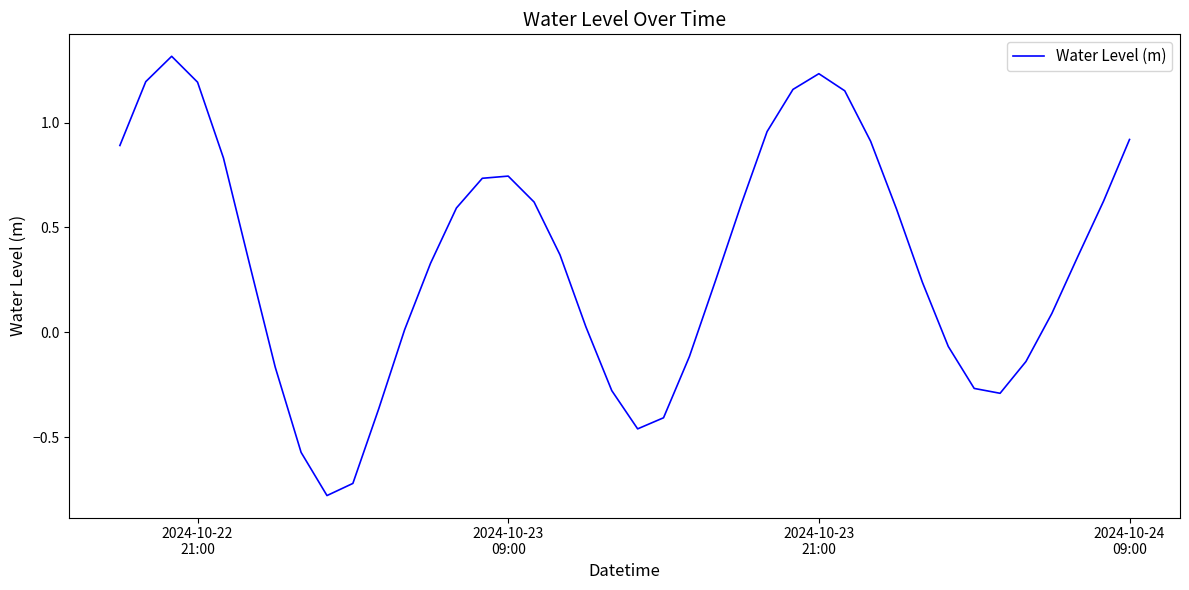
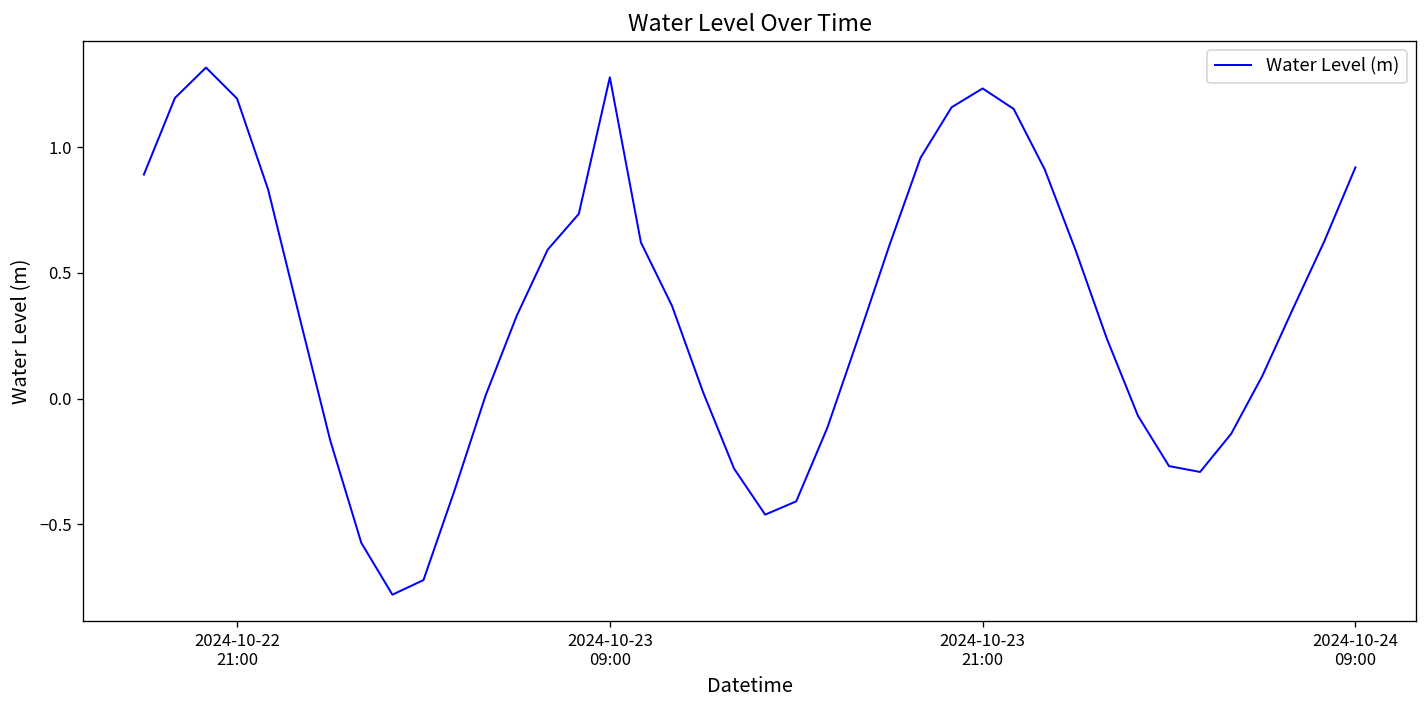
2024-10-23 09:00: 0.74 -> 1.28
